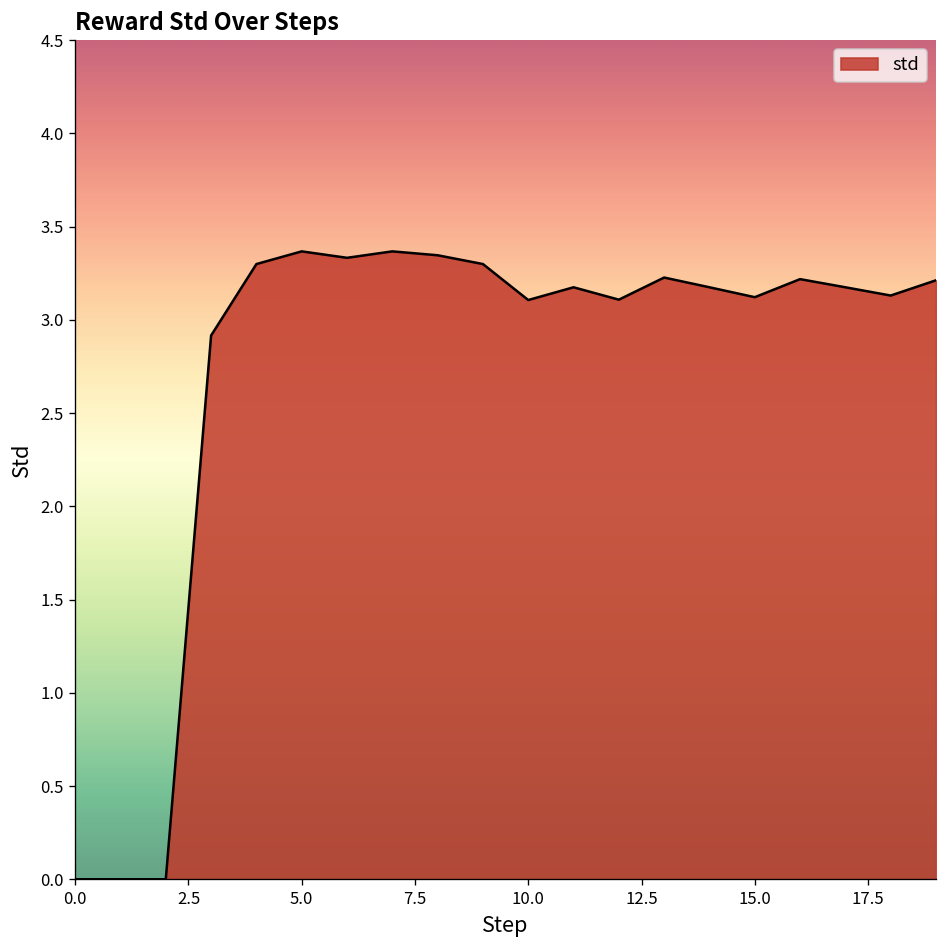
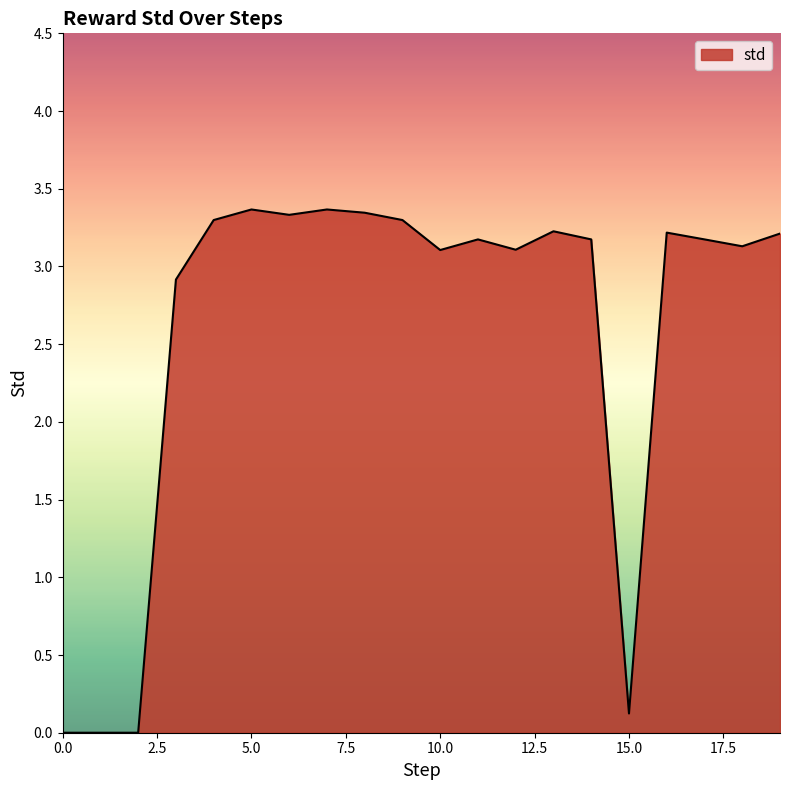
15.0: 3.12 -> 0.12
